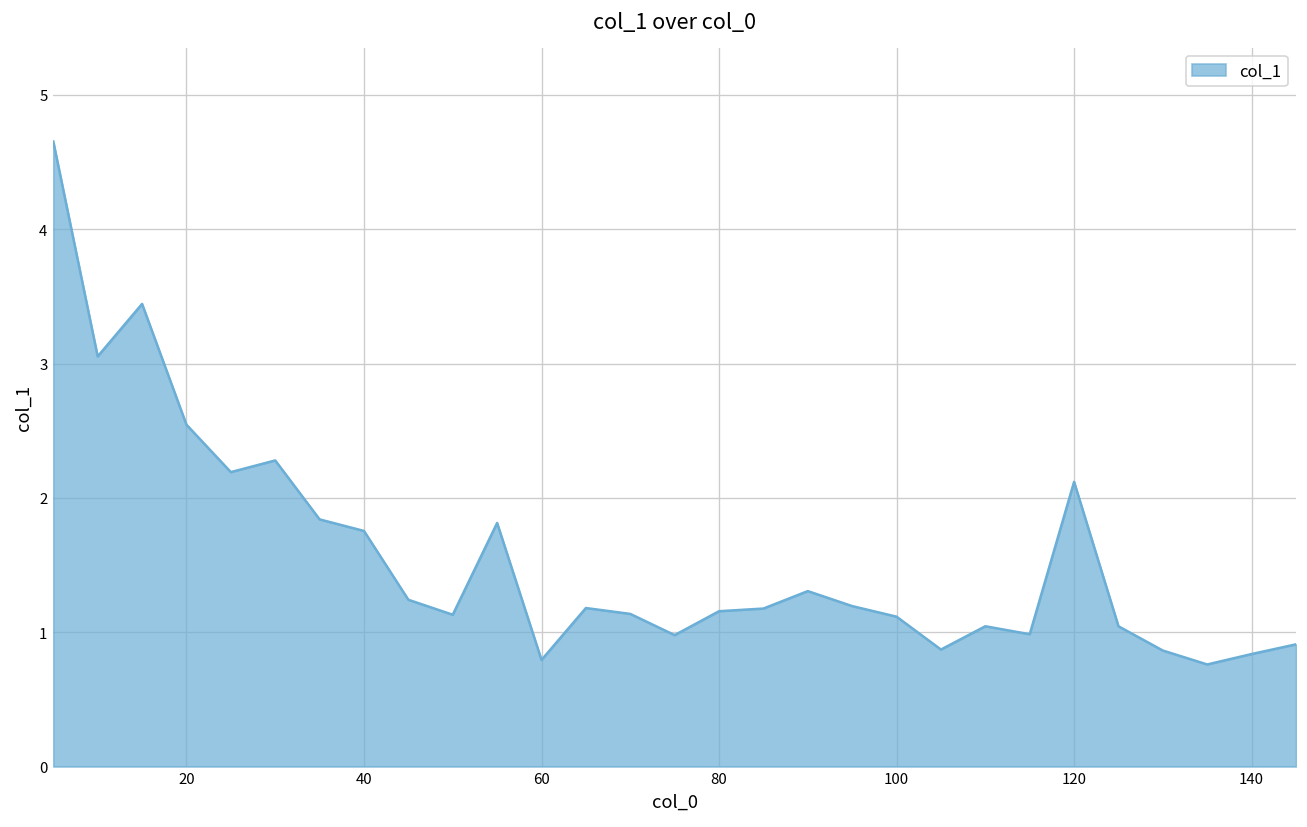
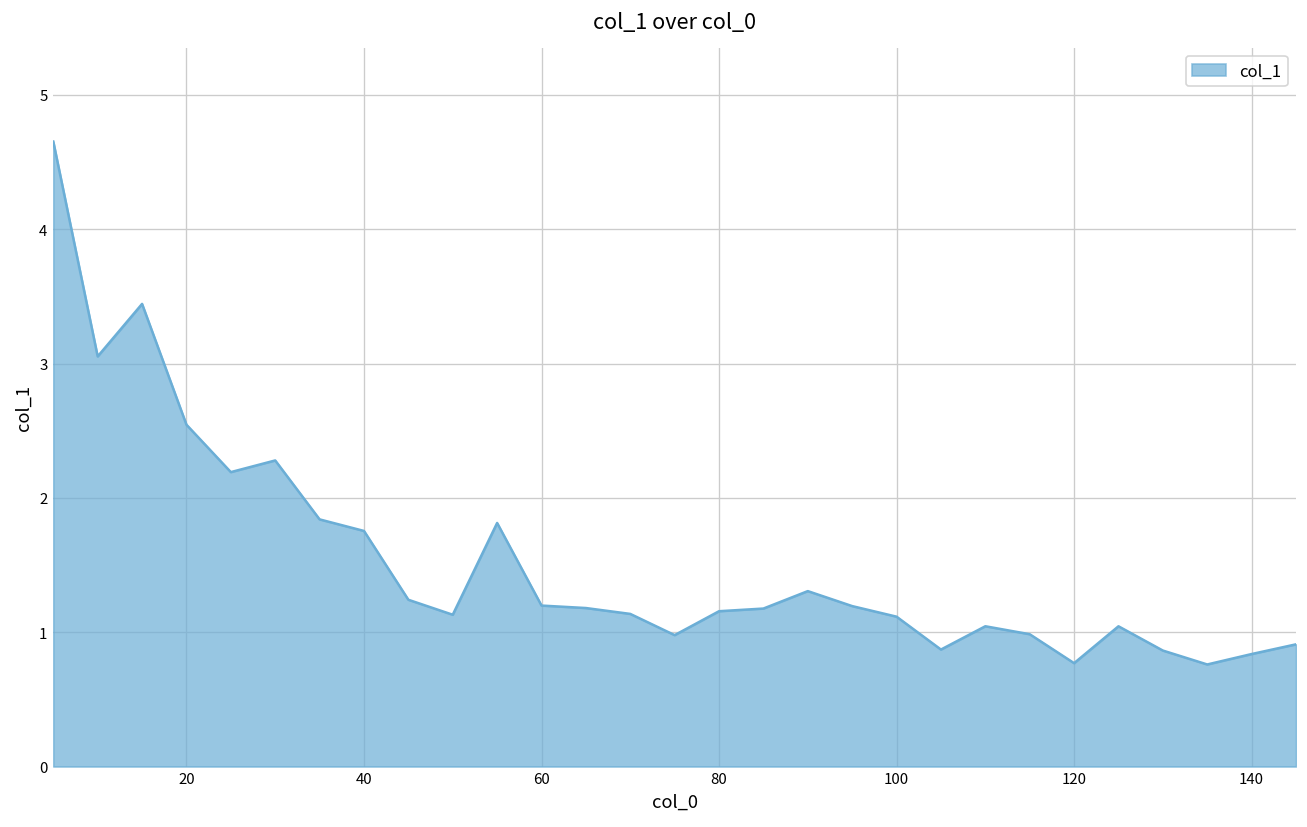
60: 0.79 -> 1.20
120: 2.12 -> 0.77
